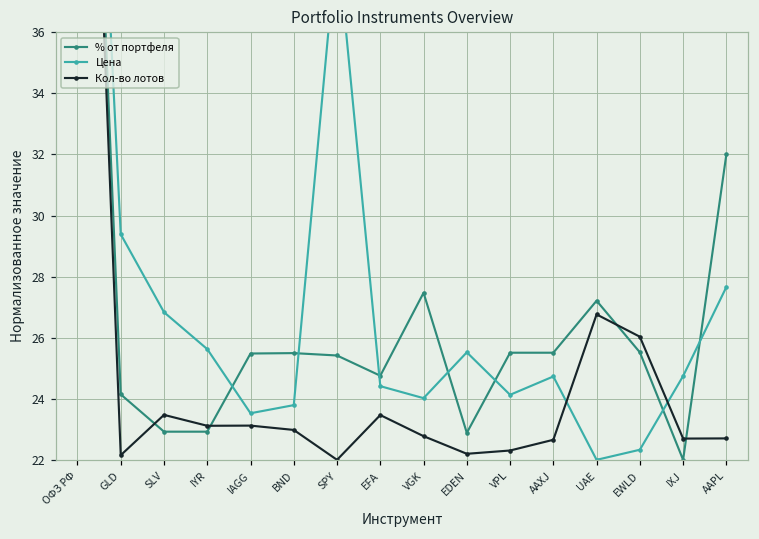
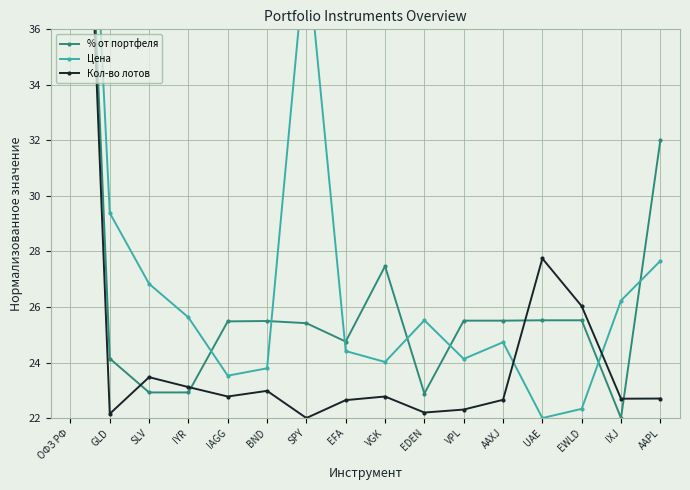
Кол-во лотов, IAGG: 23.1 -> 22.8
Кол-во лотов, EFA: 23.5 -> 22.6
% от портфеля, UAE: 27.2 -> 25.5
Кол-во лотов, UAE: 26.8 -> 27.7
Цена, IXJ: 24.7 -> 26.2
